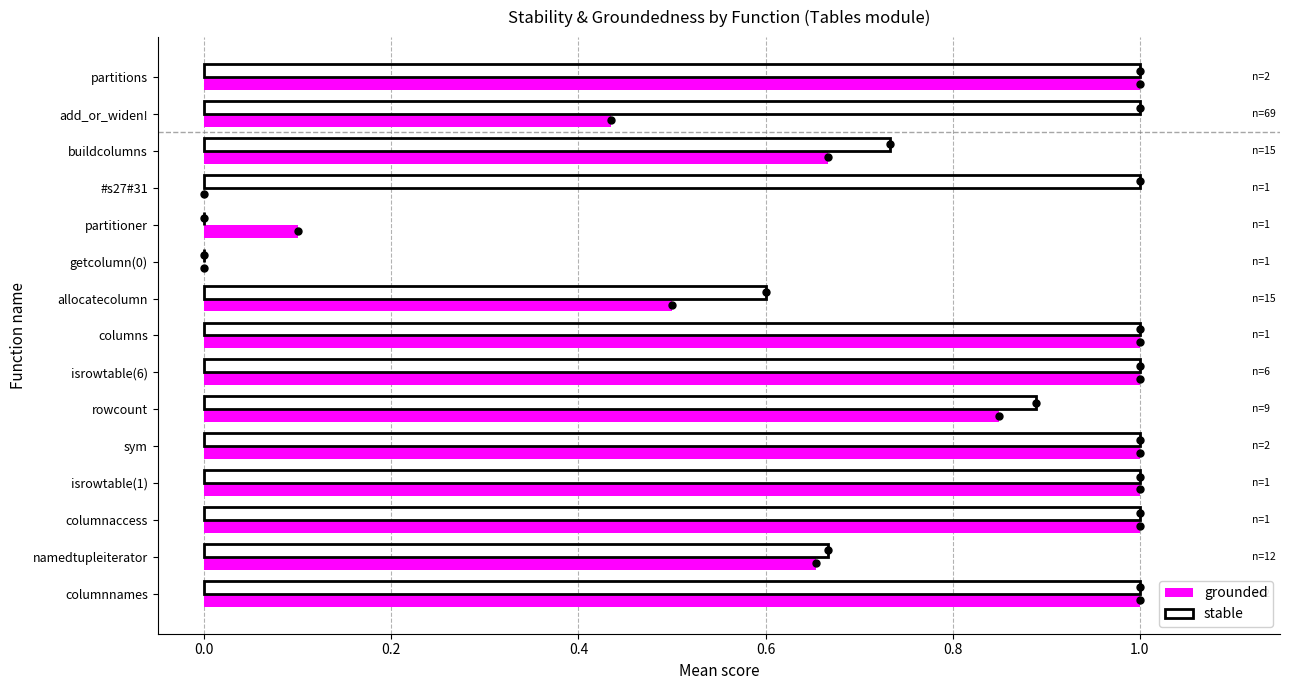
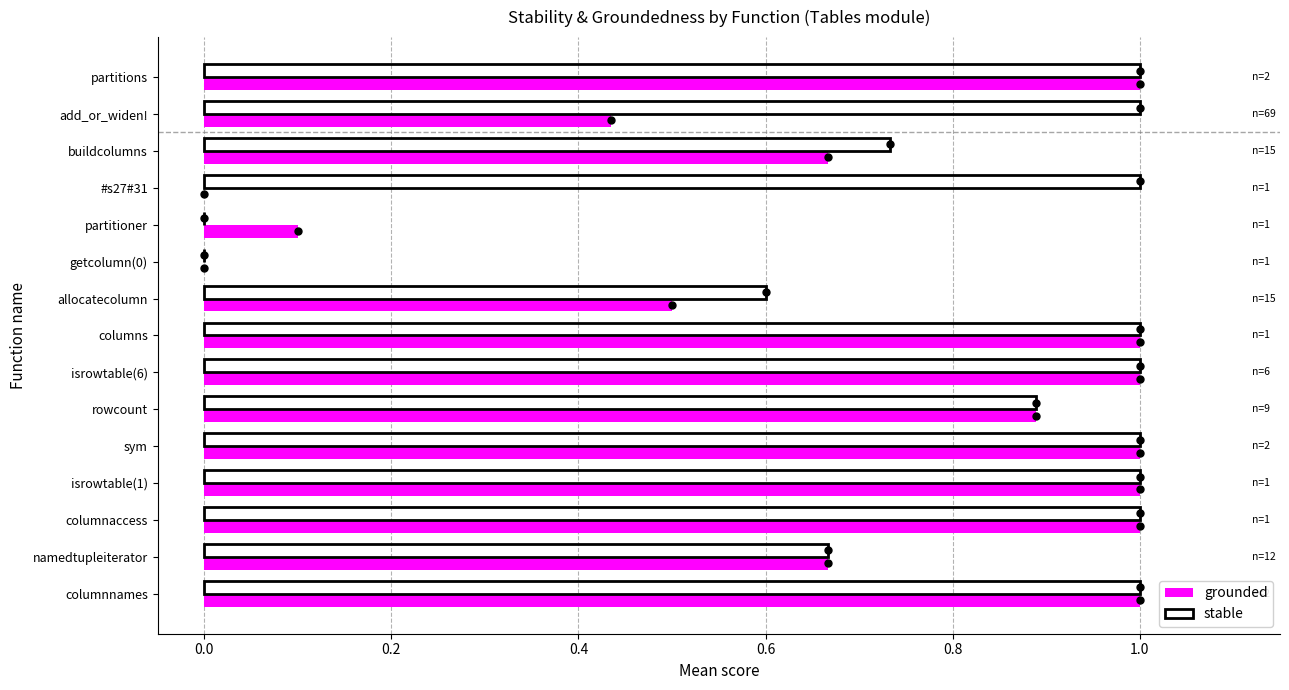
grounded, rowcount: 0.85 -> 0.89
grounded, namedtupleiterator: 0.65 -> 0.67
